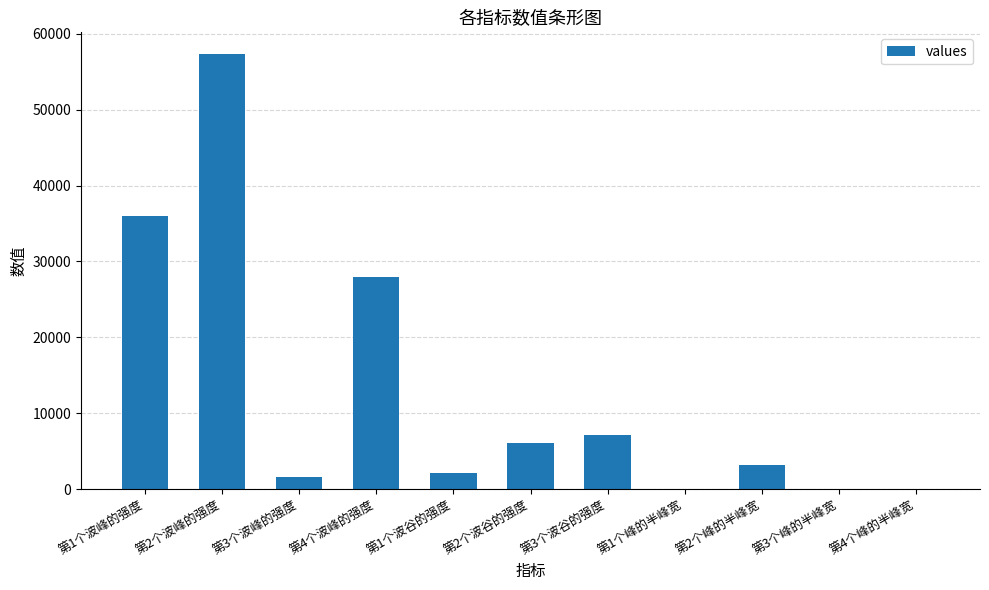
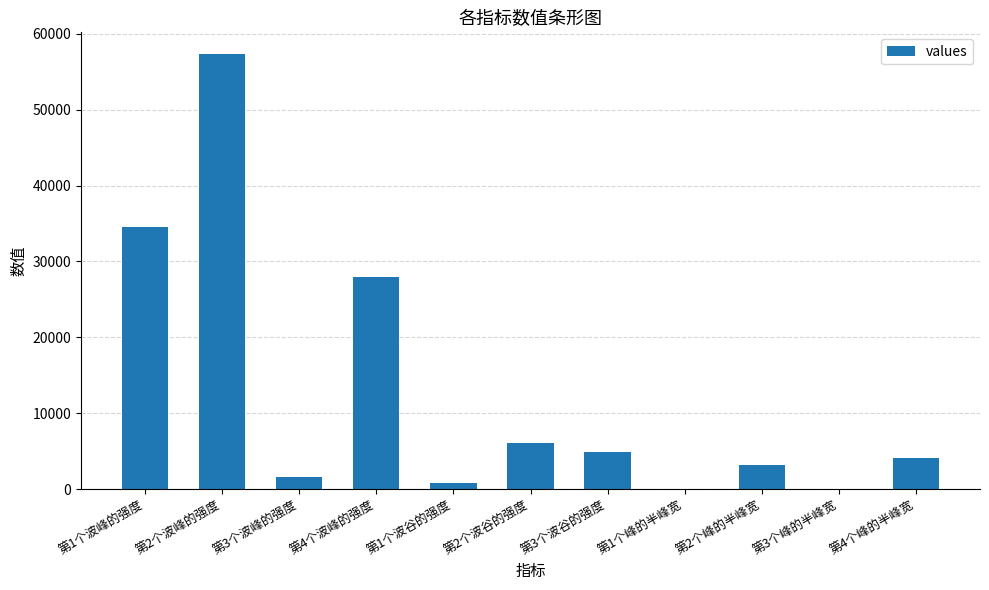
第1个波峰的强度: 36000 -> 35000
第1个波谷的强度: 2000 -> 1000
第3个波谷的强度: 7000 -> 5000
第4个峰的半峰宽: 0 -> 4000
